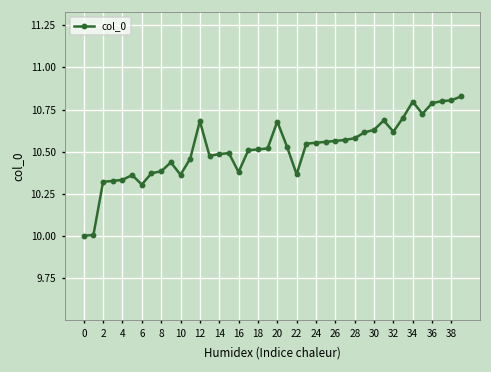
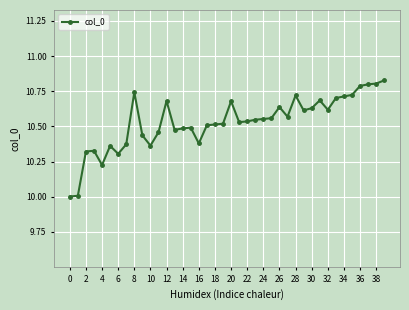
4: 10.33 -> 10.23
8: 10.38 -> 10.74
22: 10.37 -> 10.54
26: 10.56 -> 10.64
28: 10.58 -> 10.72
34: 10.80 -> 10.71
